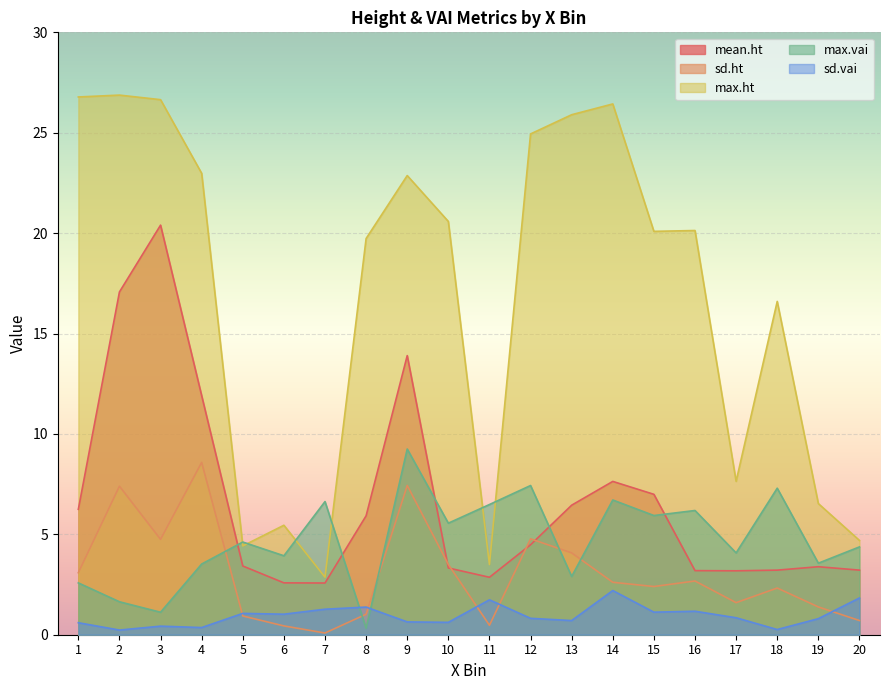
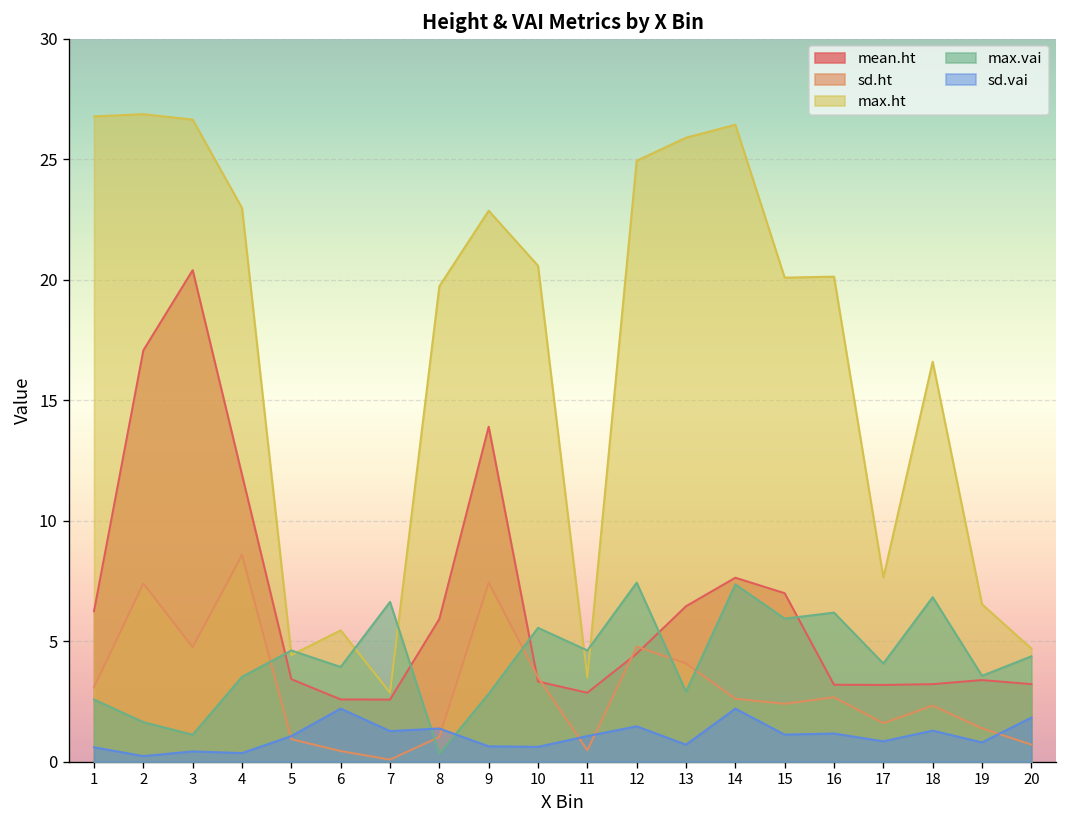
sd.vai, 6: 1.0 -> 2.2
max.vai, 9: 9.2 -> 2.8
max.vai, 11: 6.5 -> 4.6
sd.vai, 11: 1.7 -> 1.1
sd.vai, 12: 0.8 -> 1.5
max.vai, 14: 6.7 -> 7.4
max.vai, 18: 7.3 -> 6.8
sd.vai, 18: 0.3 -> 1.3
